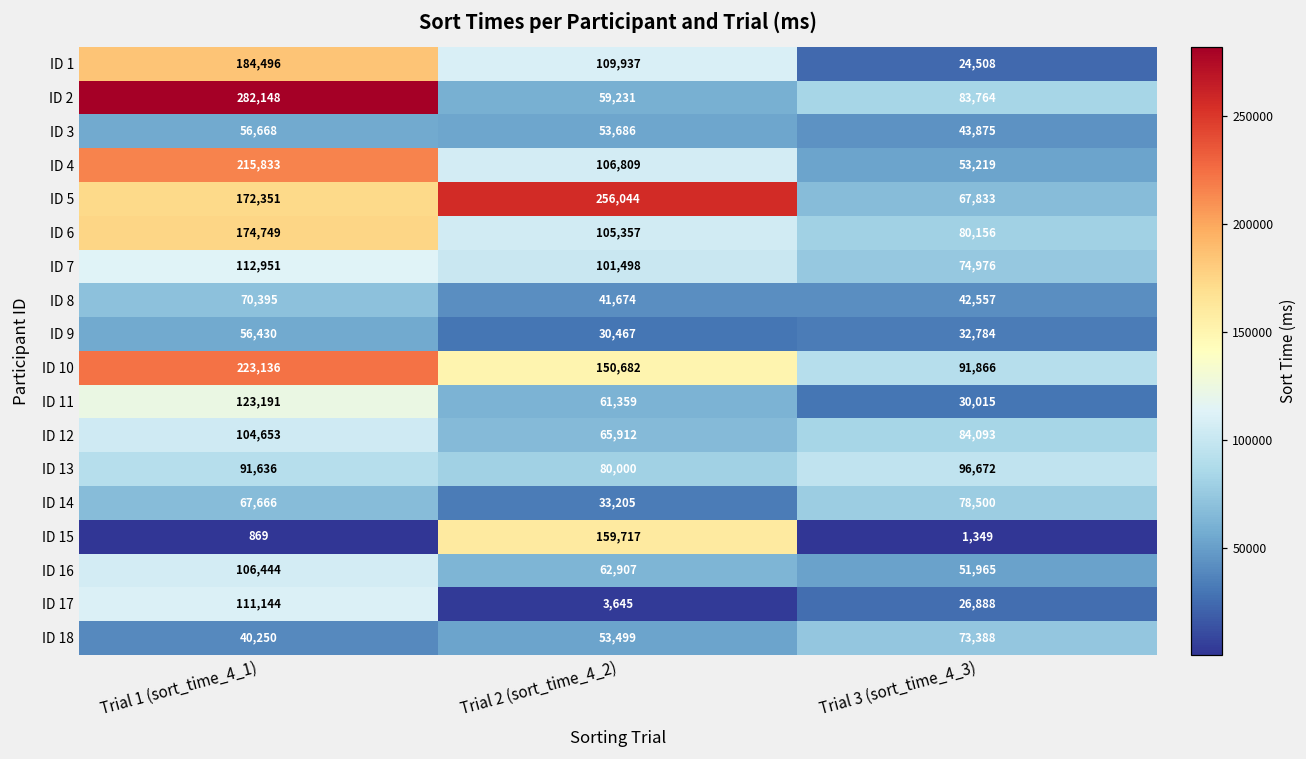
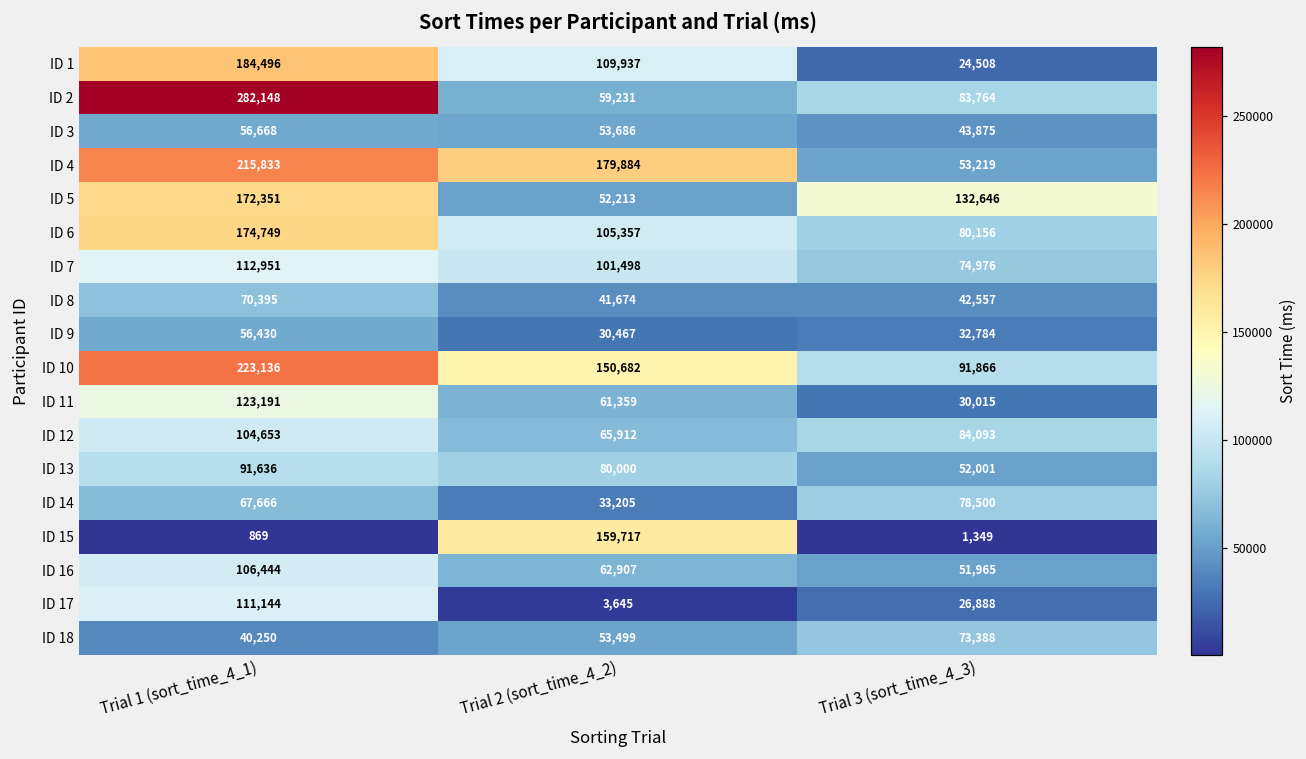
ID 4, Trial 2 (sort_time_4_2): 106,809 -> 179,884
ID 5, Trial 2 (sort_time_4_2): 256,044 -> 52,213
ID 5, Trial 3 (sort_time_4_3): 67,833 -> 132,646
ID 13, Trial 3 (sort_time_4_3): 96,672 -> 52,001
